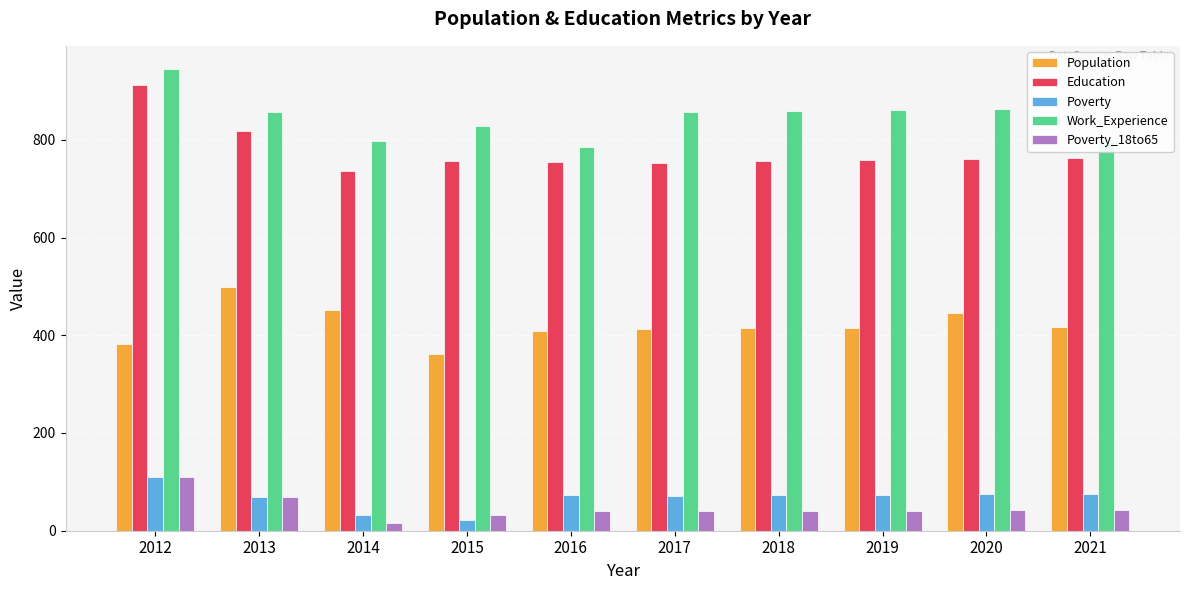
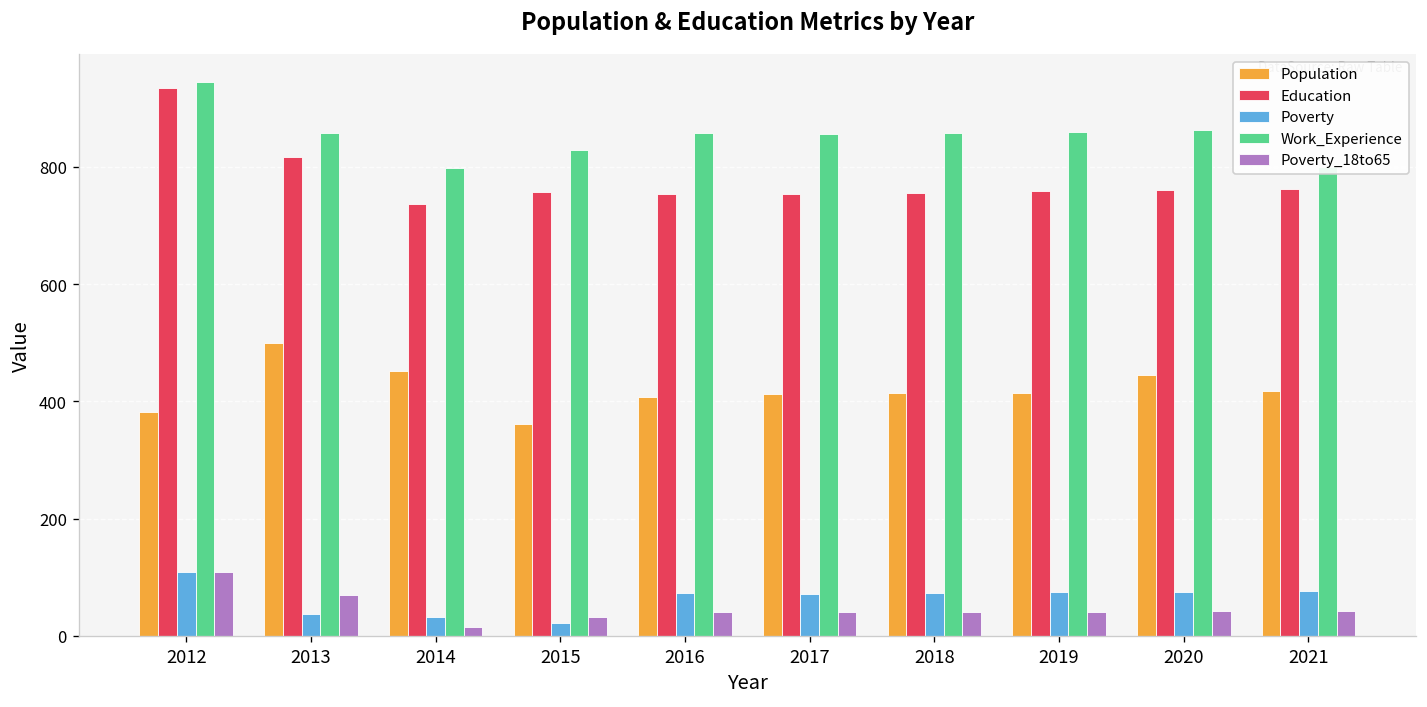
Education, 2012: 910 -> 930
Poverty, 2013: 70 -> 40
Work_Experience, 2016: 790 -> 860
